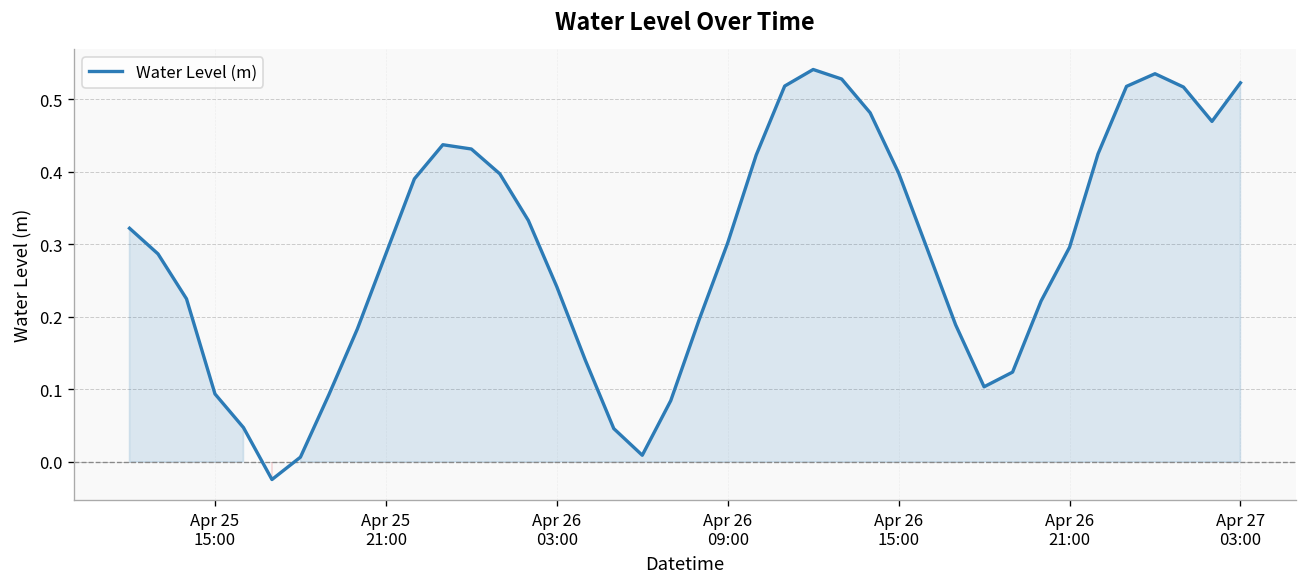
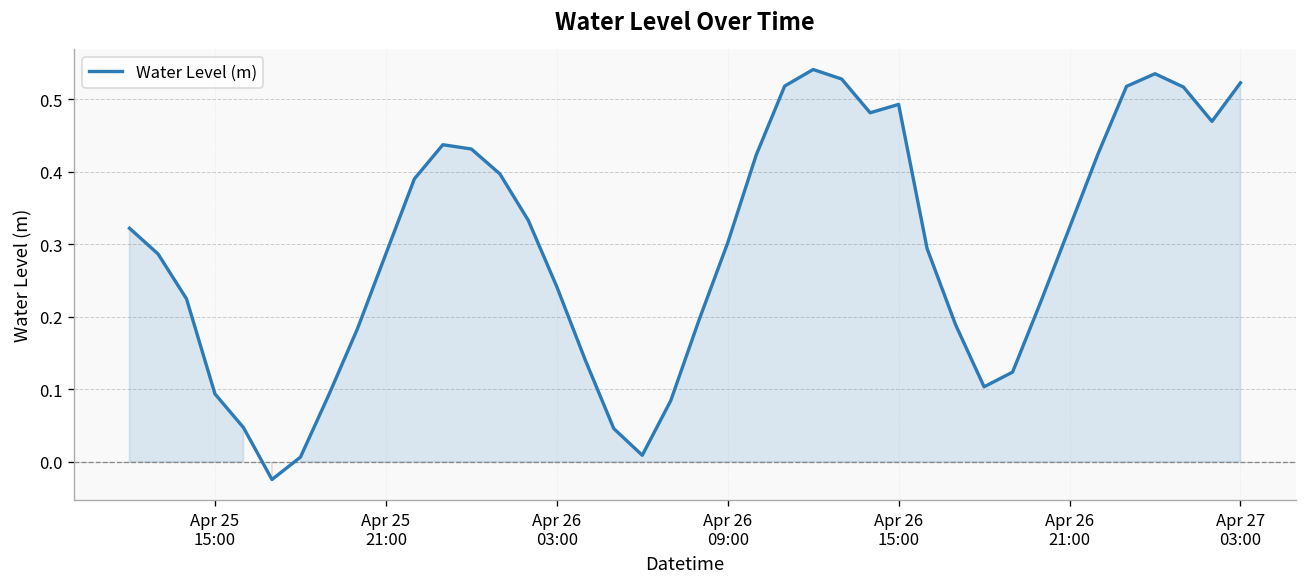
Apr 26 15:00: 0.40 -> 0.49
Apr 26 21:00: 0.30 -> 0.32
